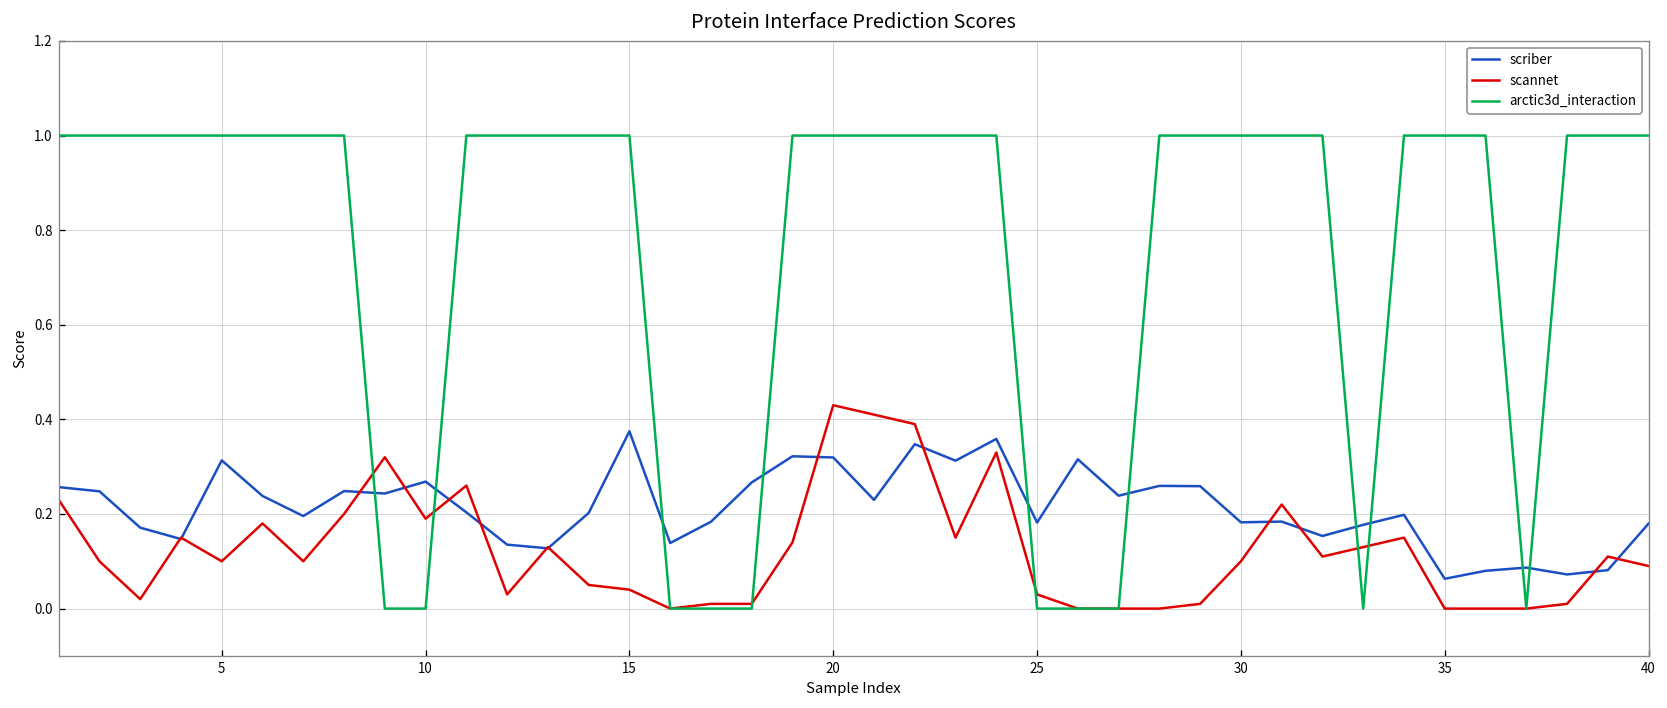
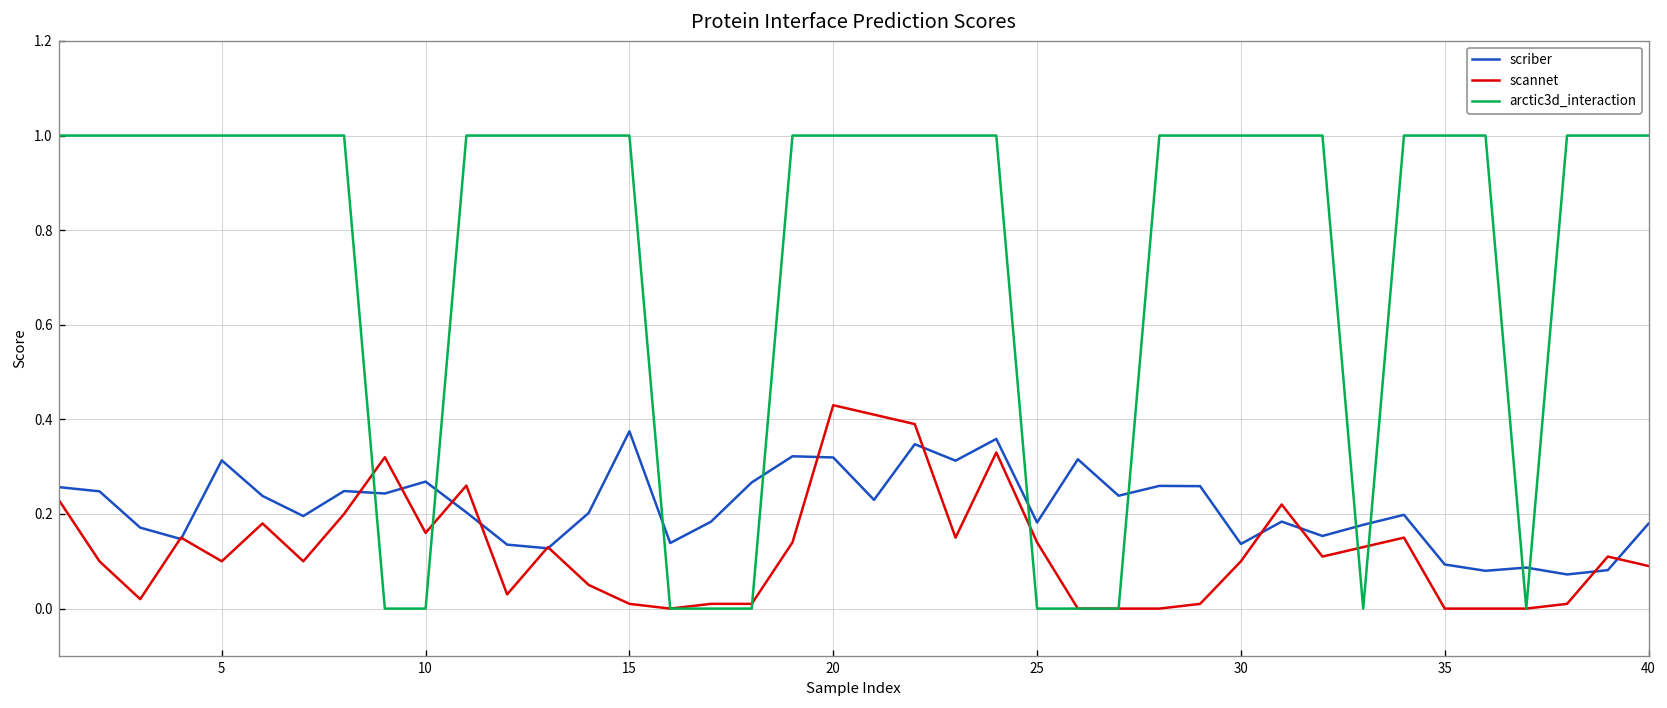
scannet, 10: 0.19 -> 0.16
scannet, 15: 0.04 -> 0.01
scannet, 25: 0.03 -> 0.14
scriber, 30: 0.18 -> 0.14
scriber, 35: 0.06 -> 0.09
